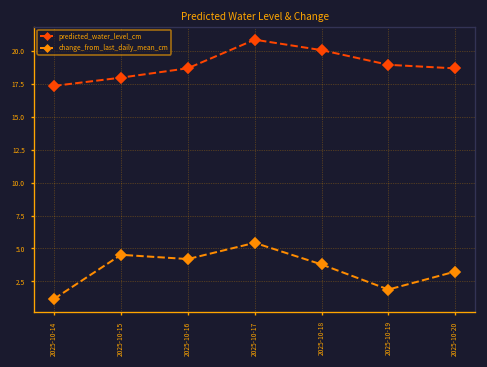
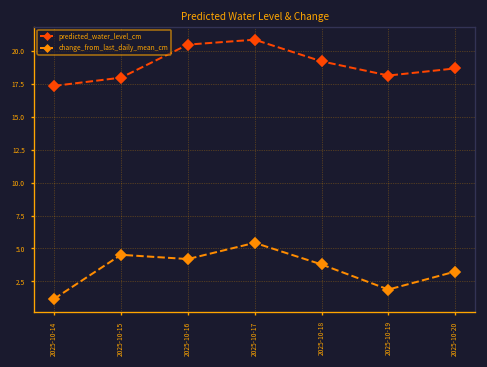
predicted_water_level_cm, 2025-10-16: 18.7 -> 20.5
predicted_water_level_cm, 2025-10-18: 20.1 -> 19.2
predicted_water_level_cm, 2025-10-19: 18.9 -> 18.1
